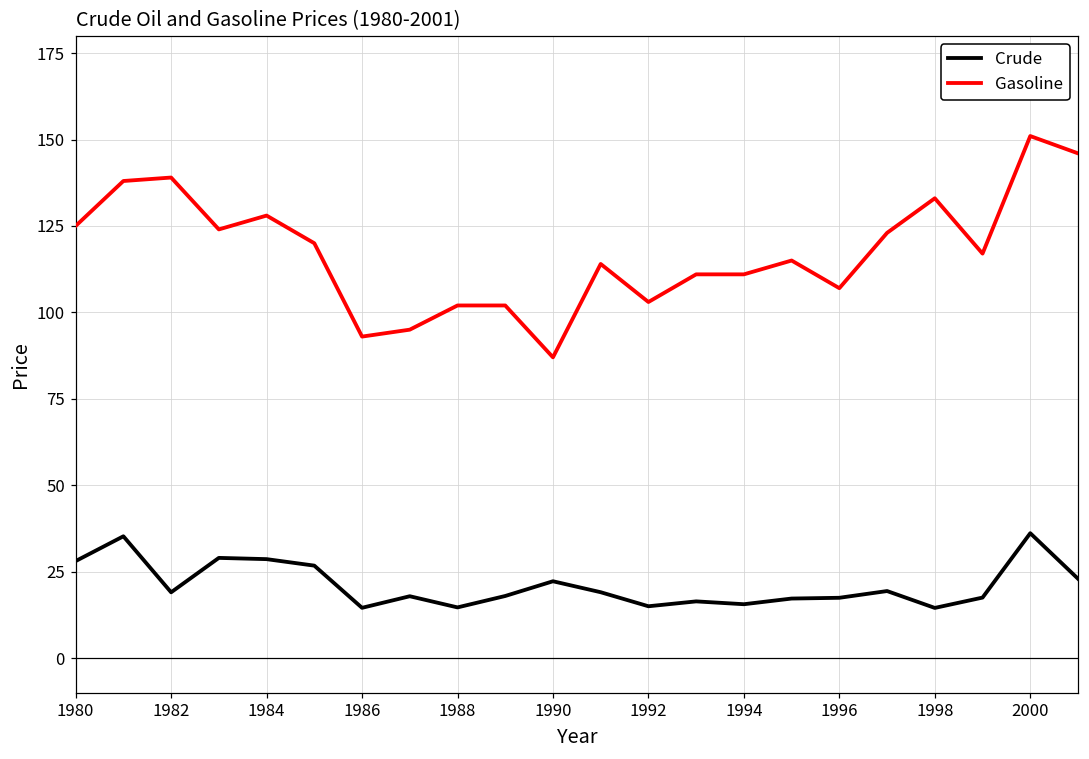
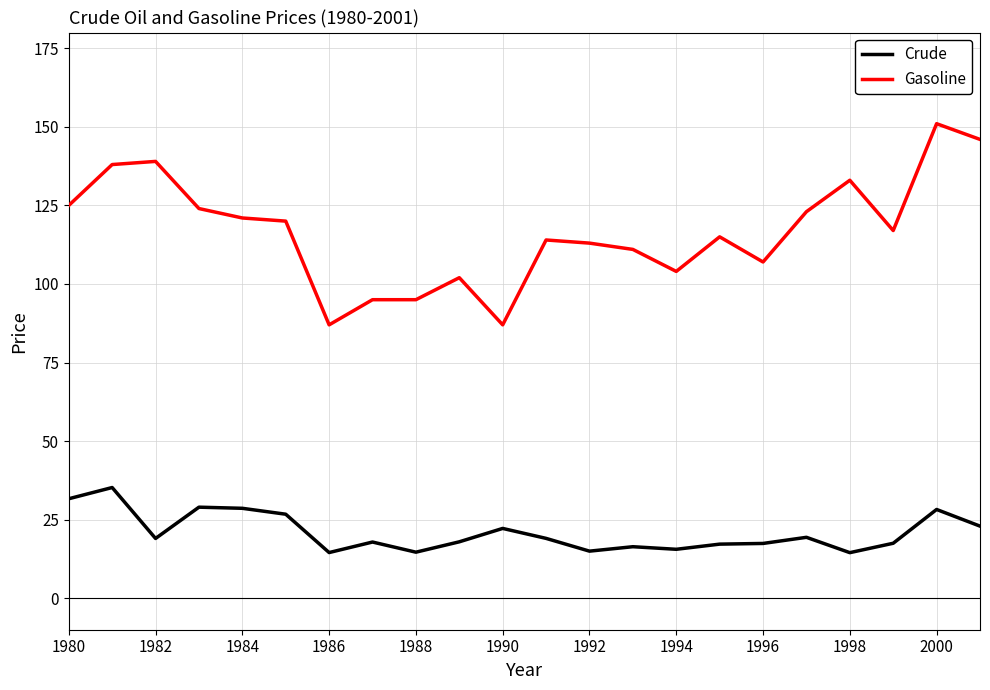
Crude, 1980: 28 -> 32
Gasoline, 1984: 128 -> 121
Gasoline, 1986: 93 -> 87
Gasoline, 1988: 102 -> 95
Gasoline, 1992: 103 -> 113
Gasoline, 1994: 111 -> 104
Crude, 2000: 36 -> 28
